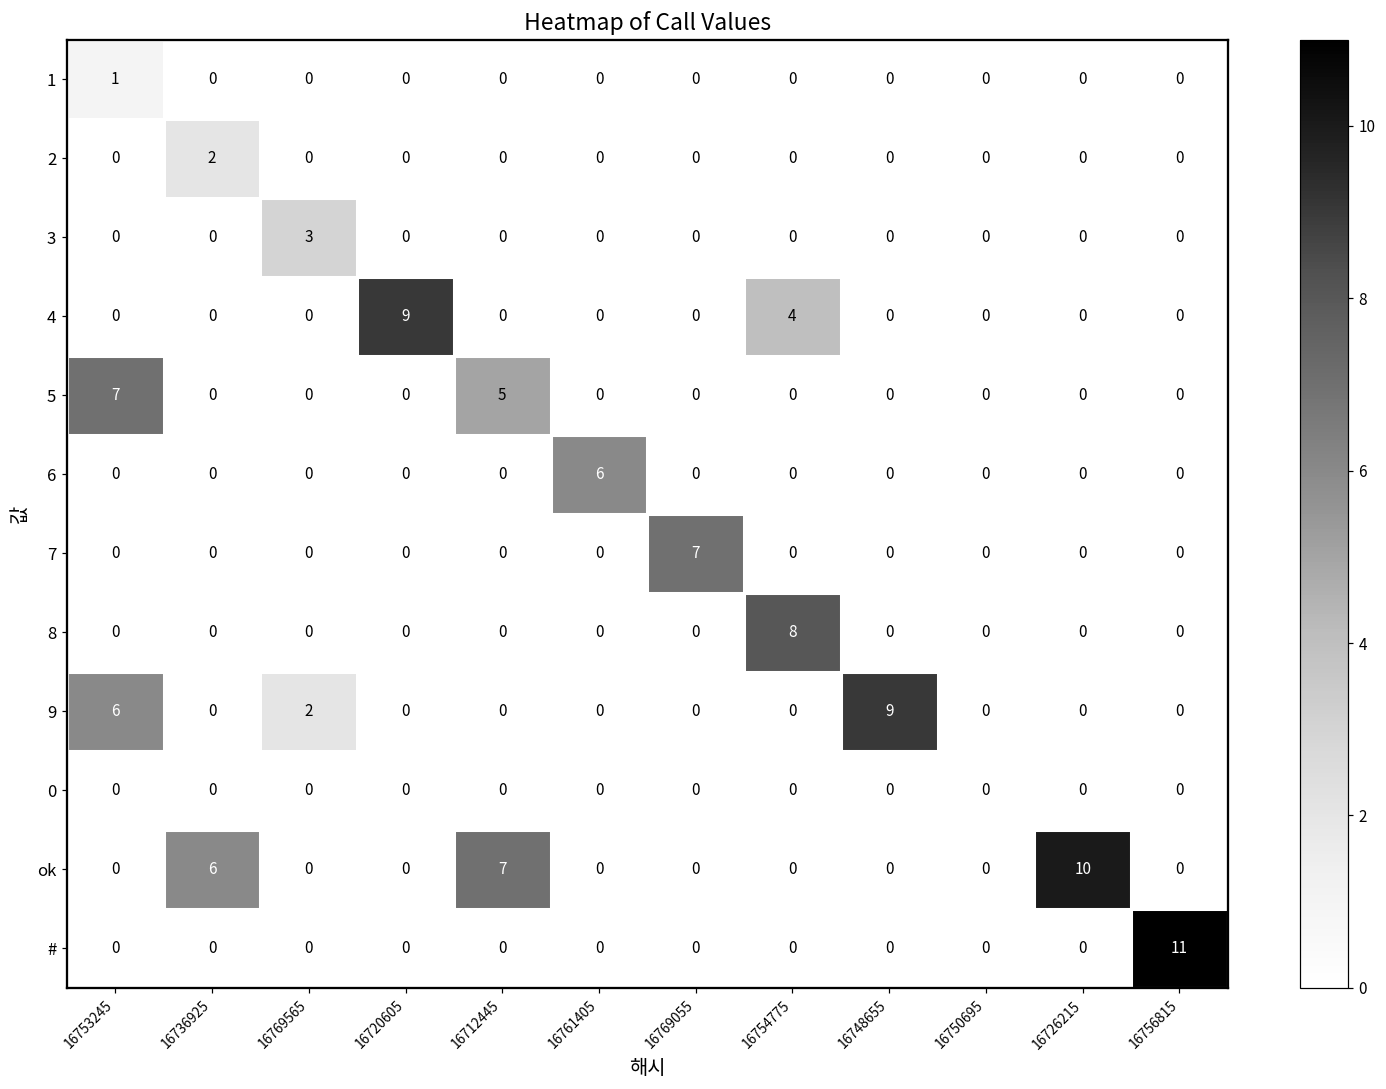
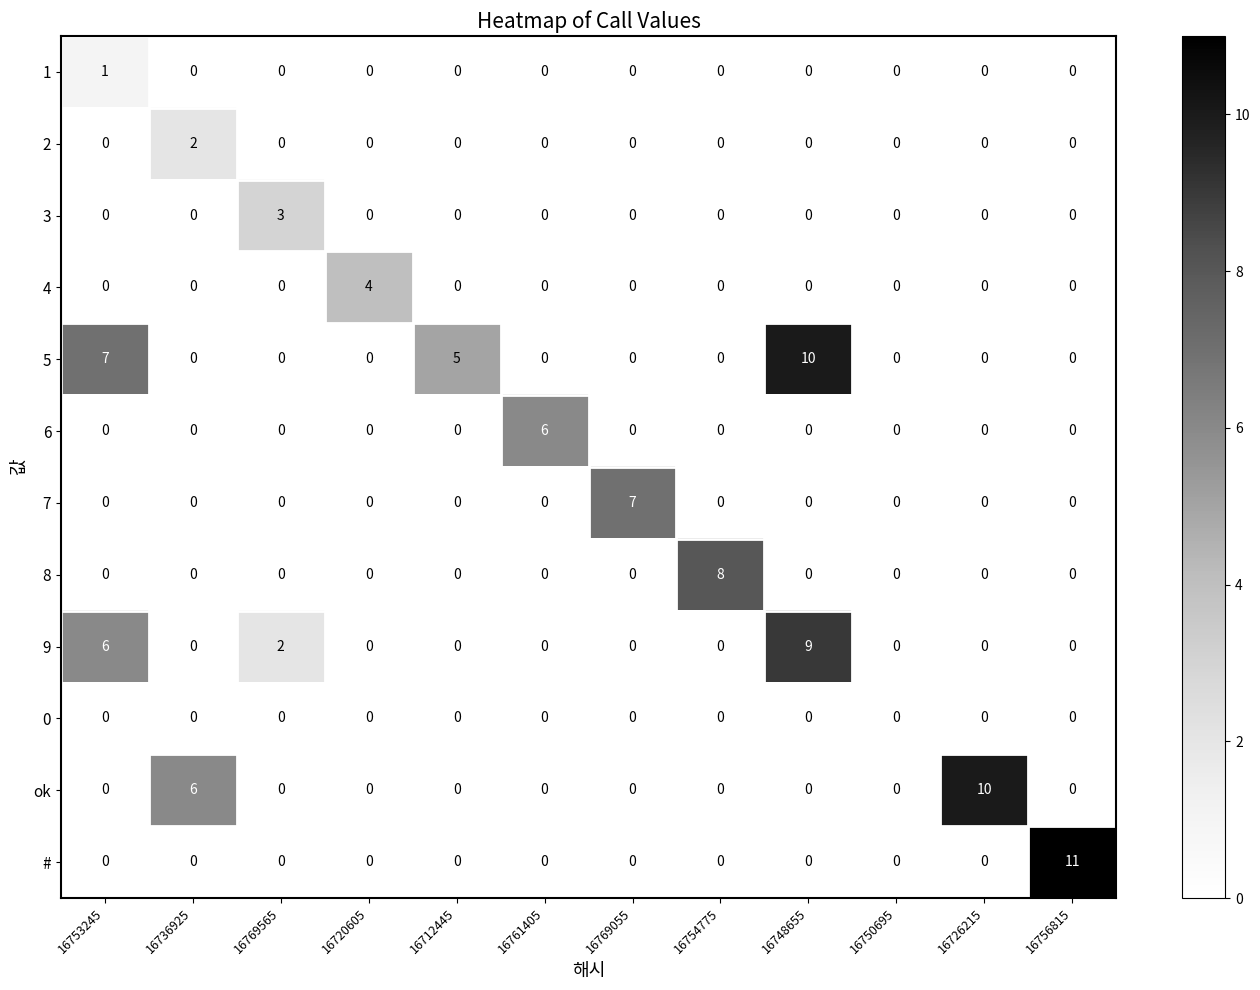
4, 16720605: 9 -> 4
4, 16754775: 4 -> 0
5, 16748655: 0 -> 10
ok, 16712445: 7 -> 0
